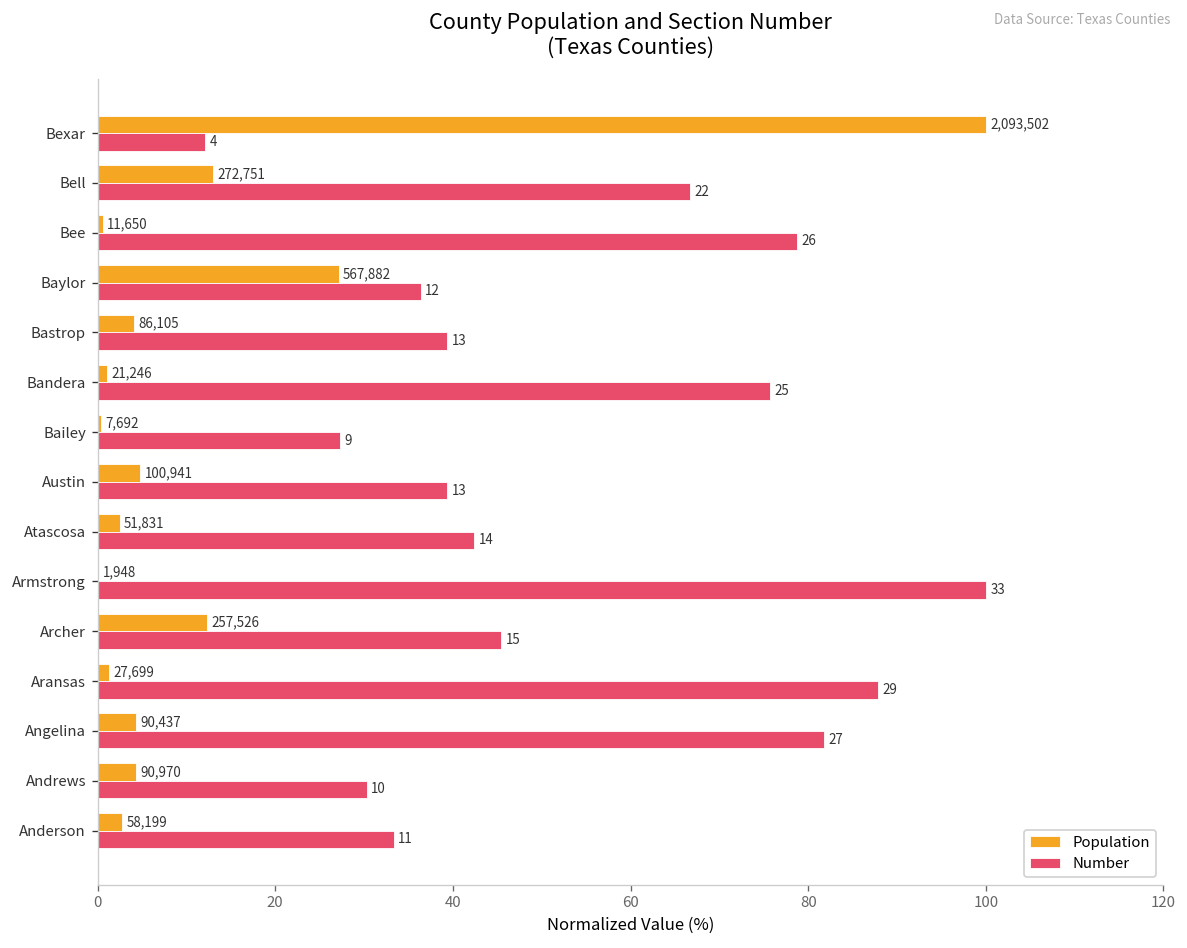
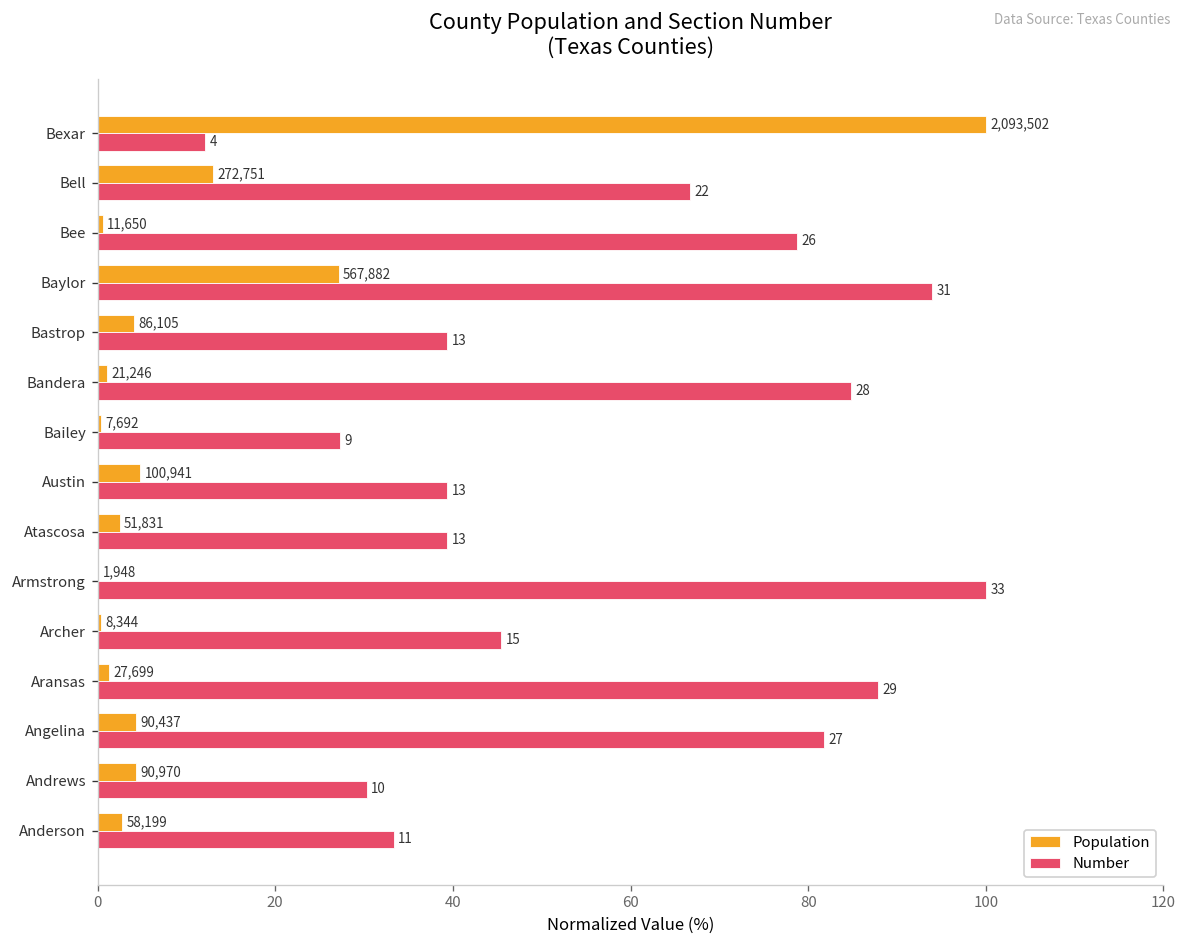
Number, Baylor: 12 -> 31
Number, Bandera: 25 -> 28
Number, Atascosa: 14 -> 13
Population, Archer: 257,526 -> 8,344
